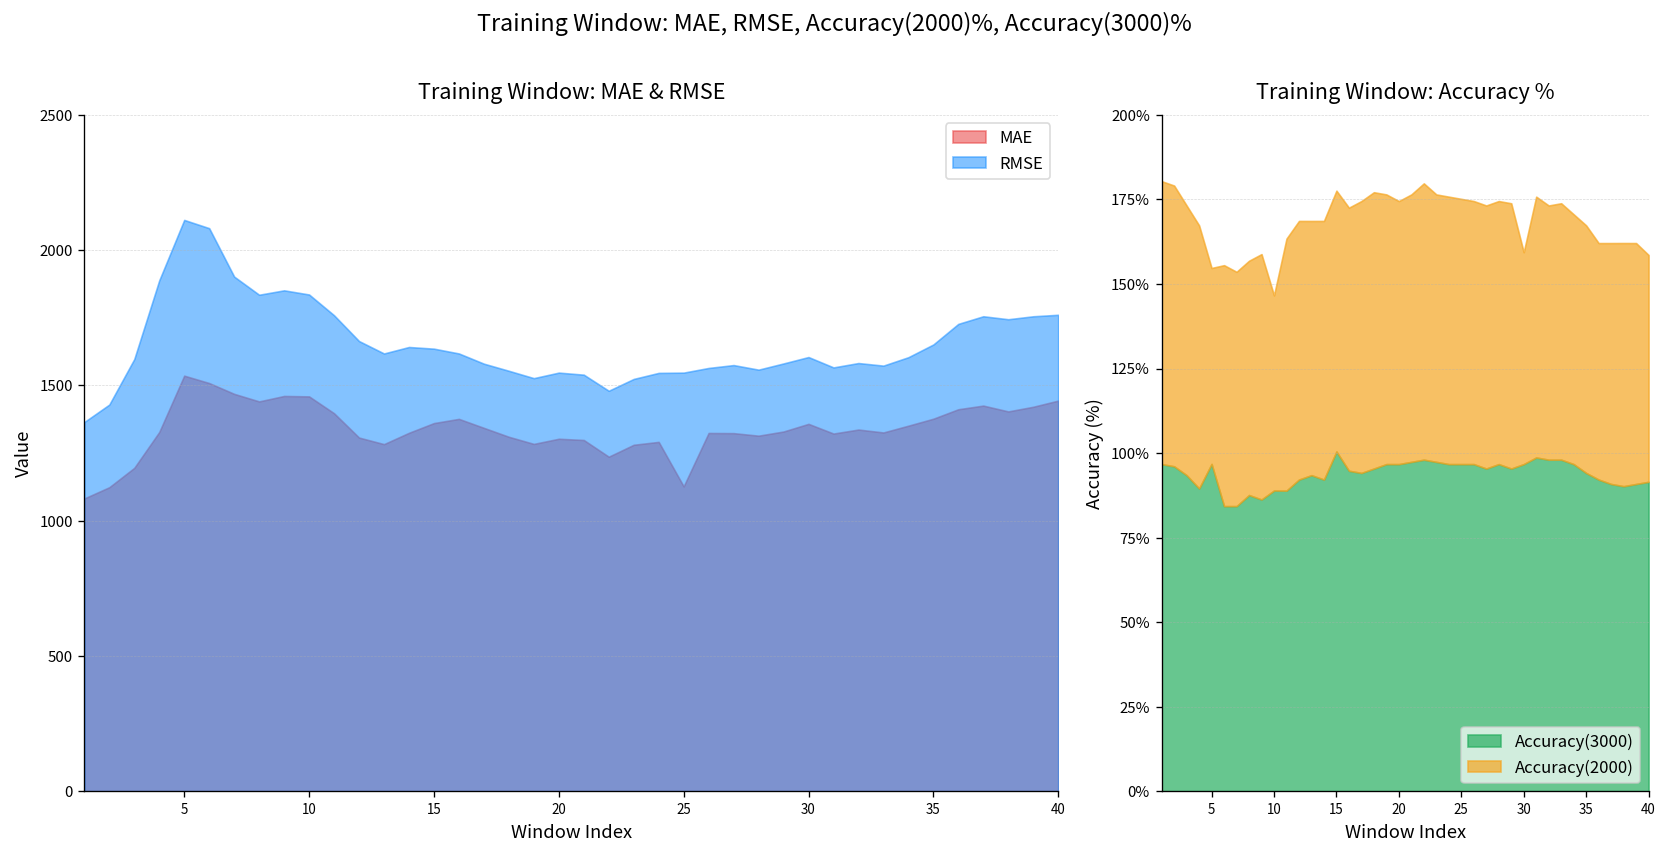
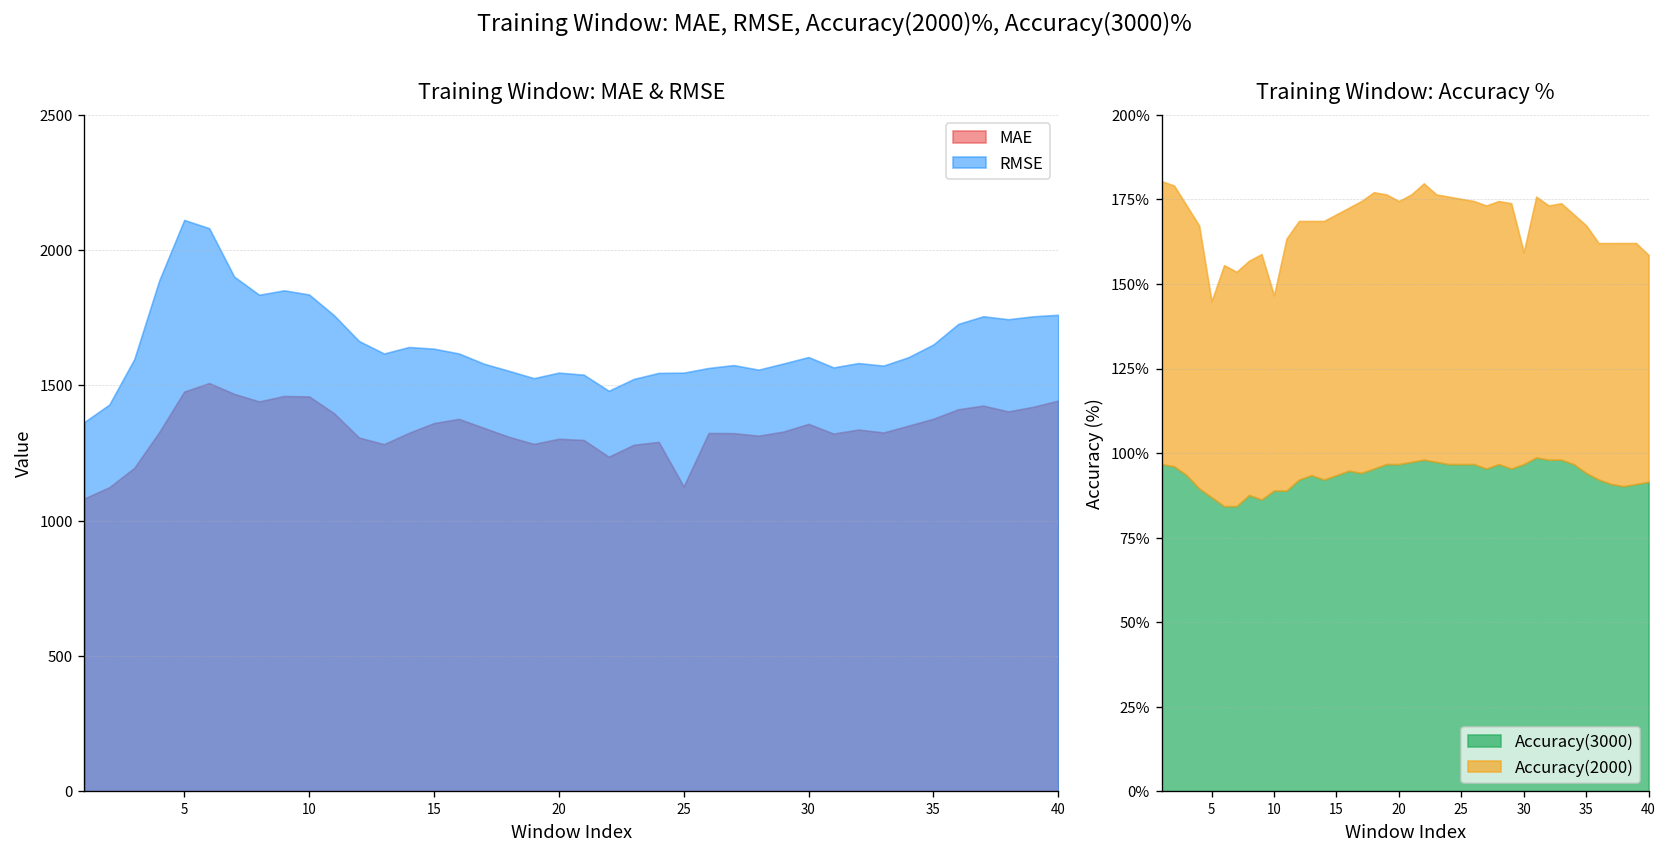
Training Window: MAE & RMSE, MAE, 5: 1540 -> 1480
Training Window: Accuracy %, Accuracy(3000), 5: 97% -> 87%
Training Window: Accuracy %, Accuracy(3000), 15: 100% -> 93%
